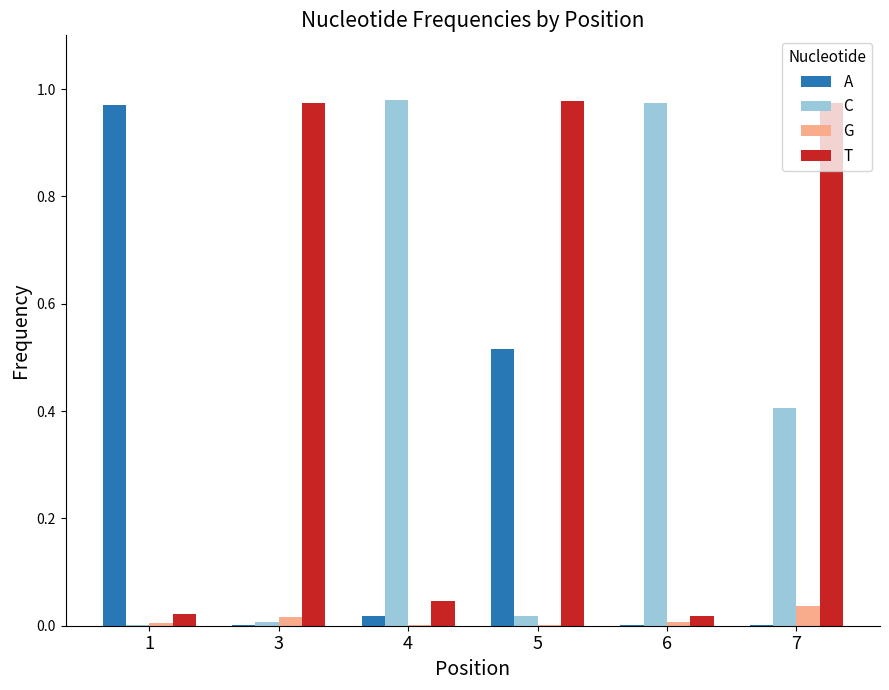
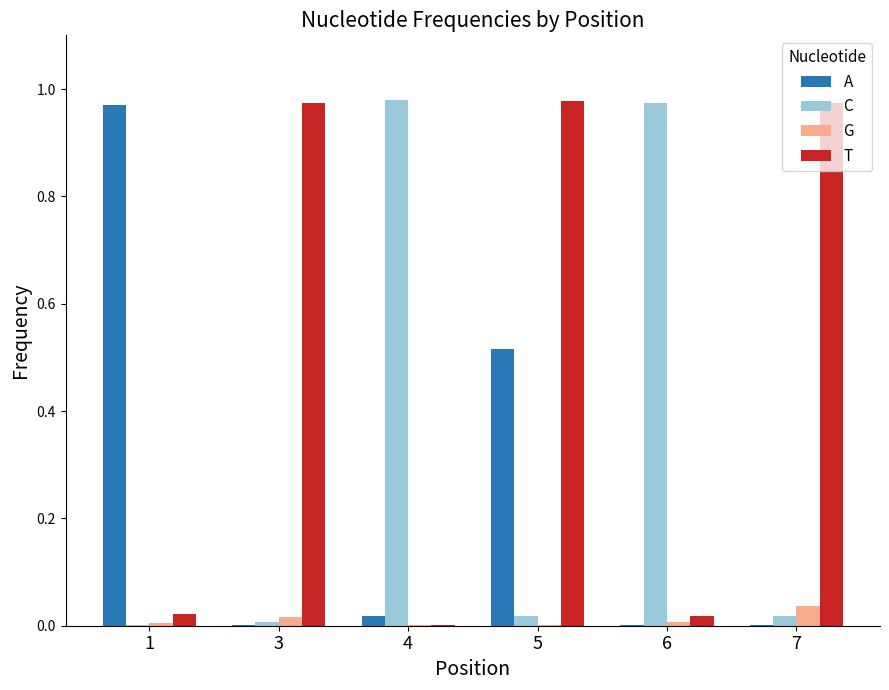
T, 4: 0.05 -> 0.00
C, 7: 0.41 -> 0.02
